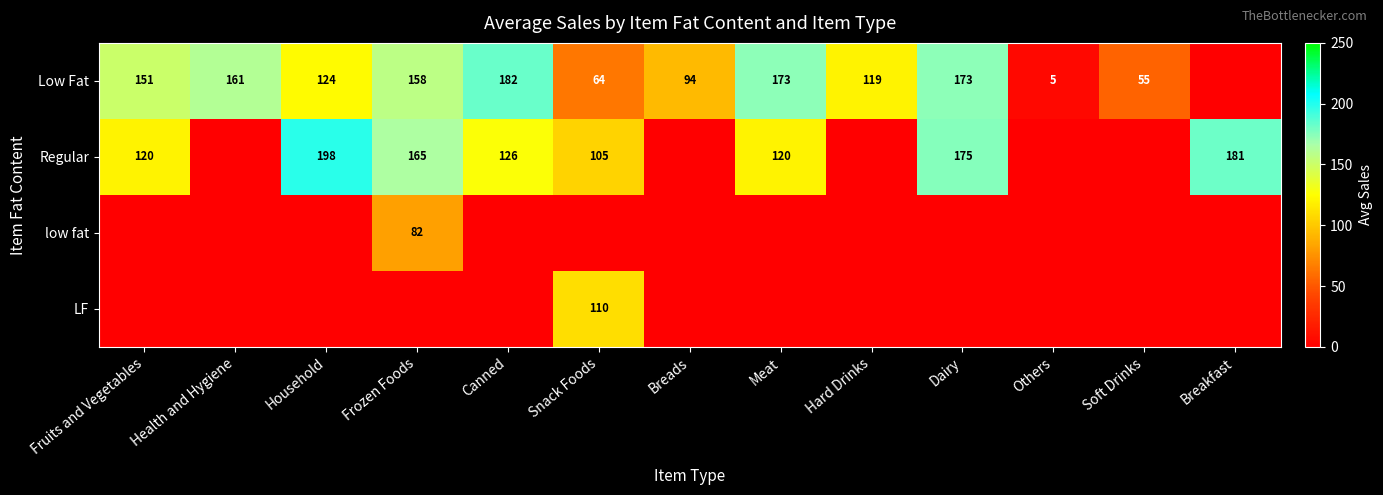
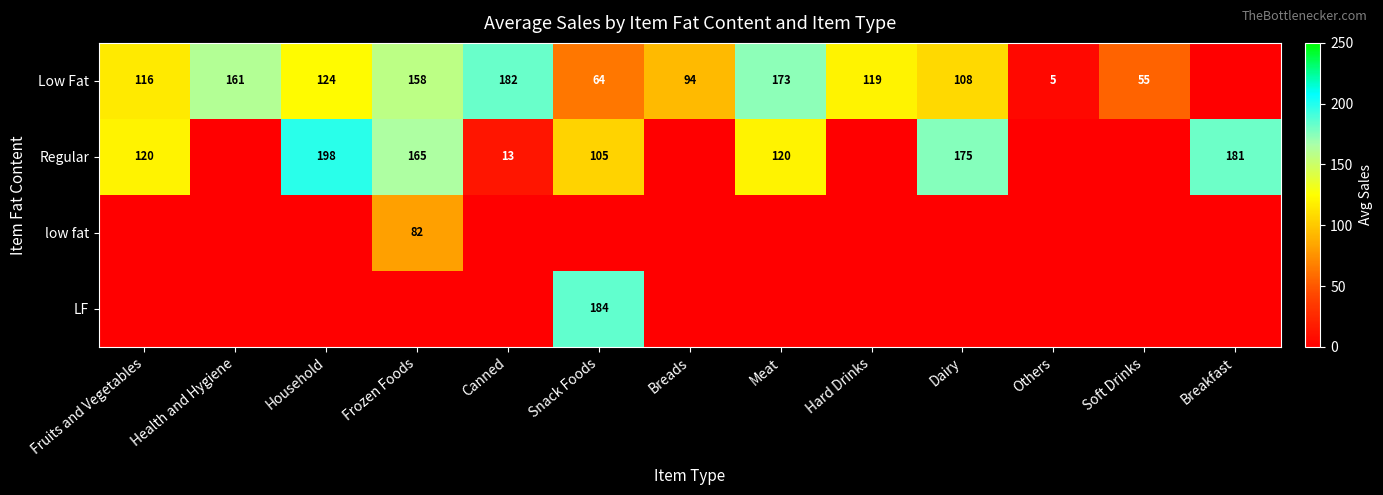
Low Fat, Fruits and Vegetables: 151 -> 116
Low Fat, Dairy: 173 -> 108
Regular, Canned: 126 -> 13
LF, Snack Foods: 110 -> 184
